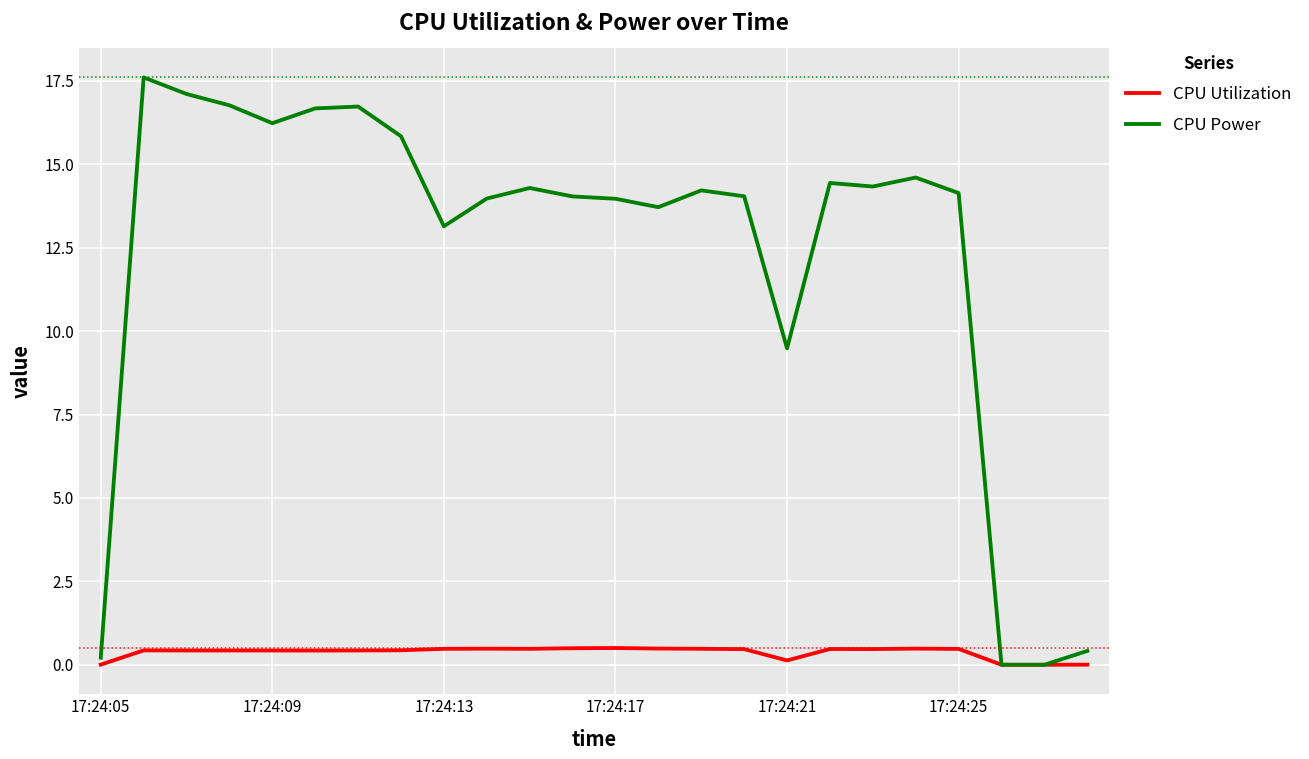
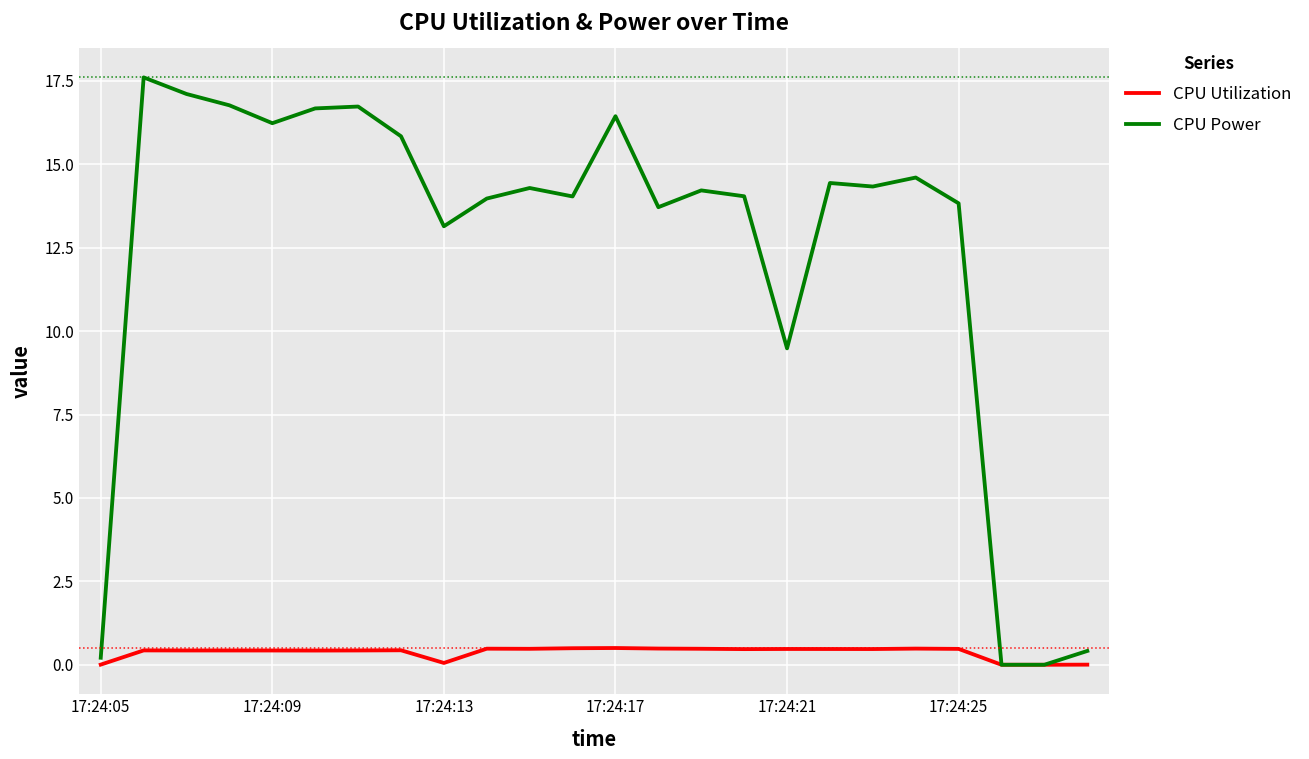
CPU Utilization, 17:24:13: 0.5 -> 0.1
CPU Power, 17:24:17: 14.0 -> 16.4
CPU Utilization, 17:24:21: 0.1 -> 0.5
CPU Power, 17:24:25: 14.1 -> 13.8
